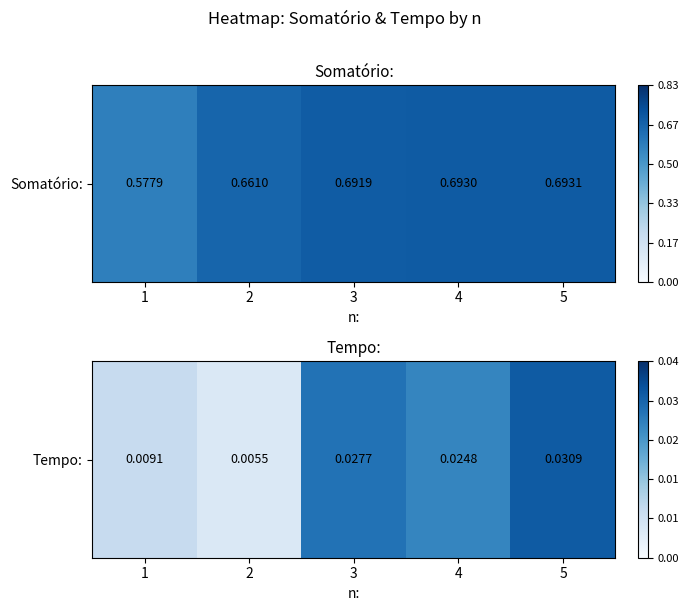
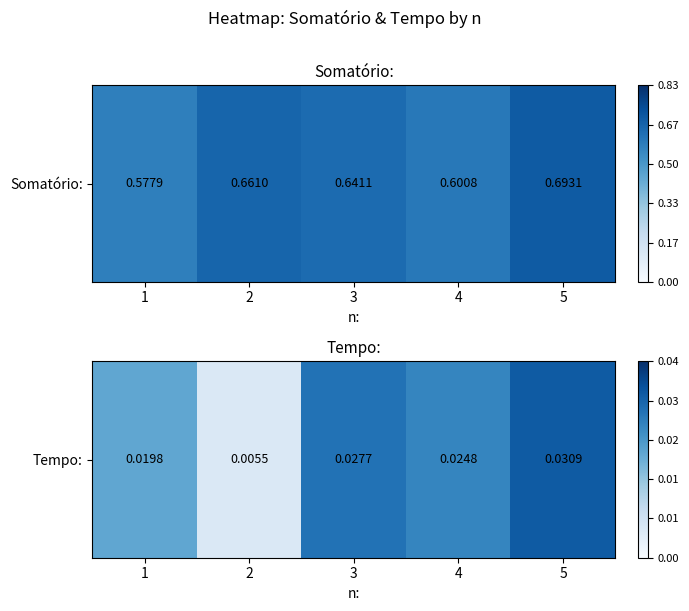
Somatório:, Somatório:, 3: 0.6919 -> 0.6411
Somatório:, Somatório:, 4: 0.6930 -> 0.6008
Tempo:, Tempo:, 1: 0.0091 -> 0.0198
